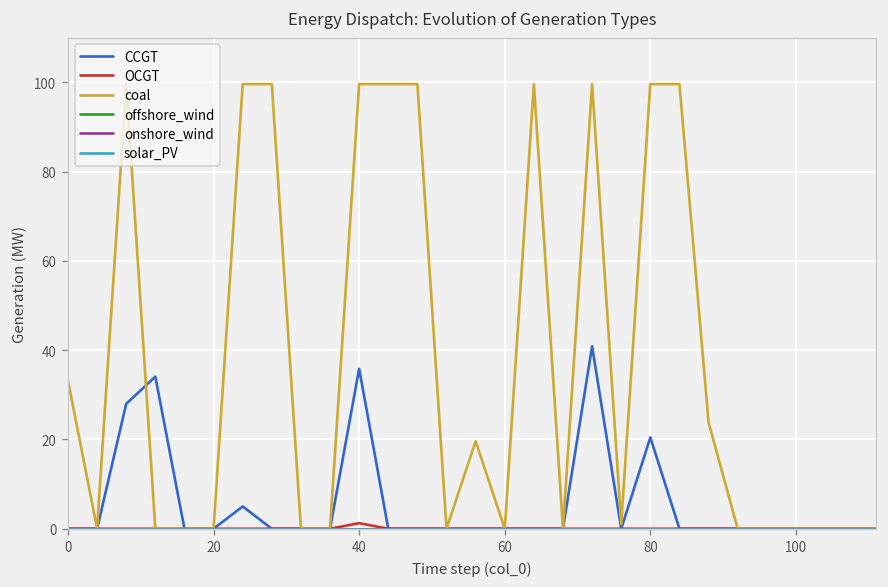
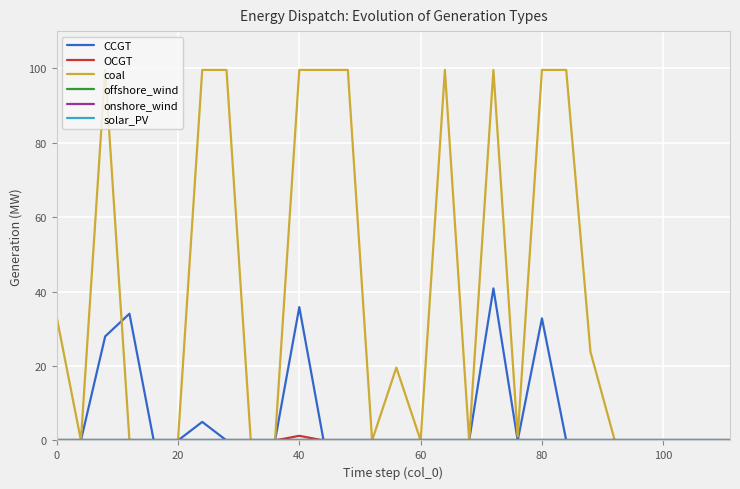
CCGT, 80: 20 -> 33
